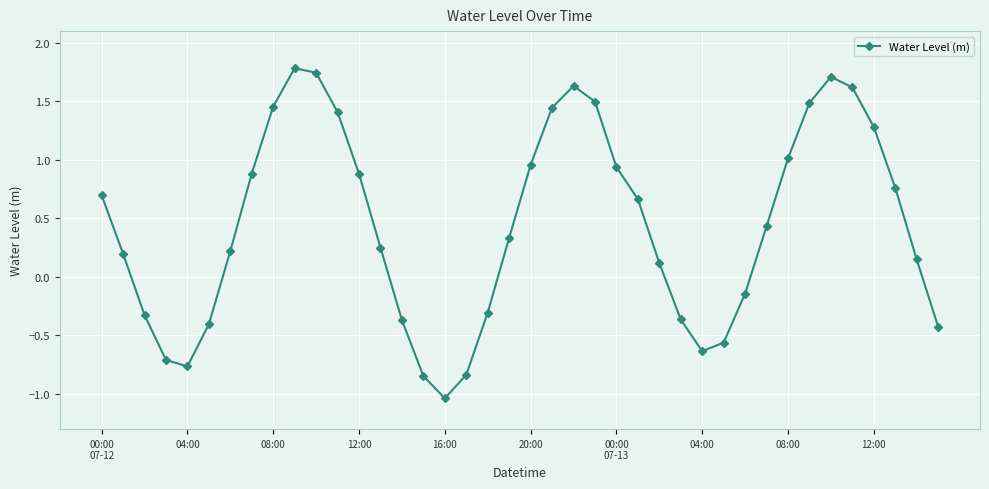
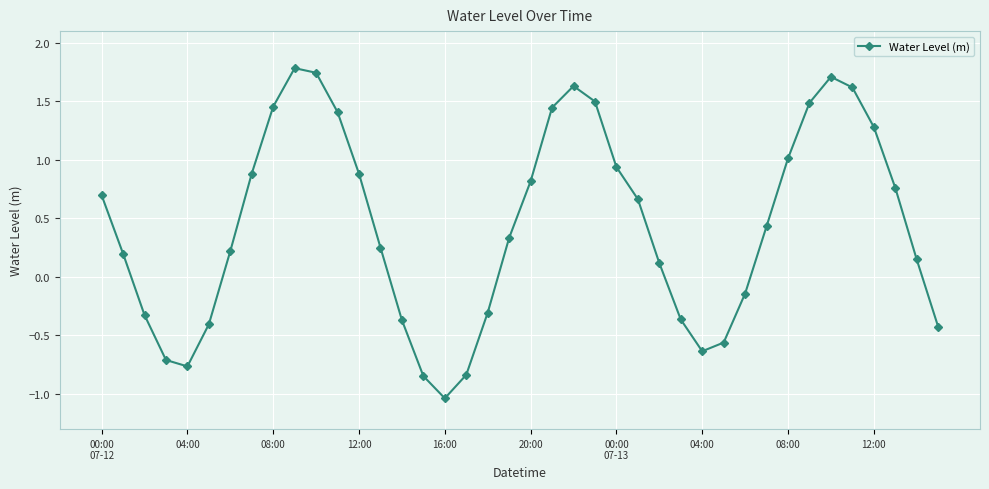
20:00: 0.96 -> 0.82
